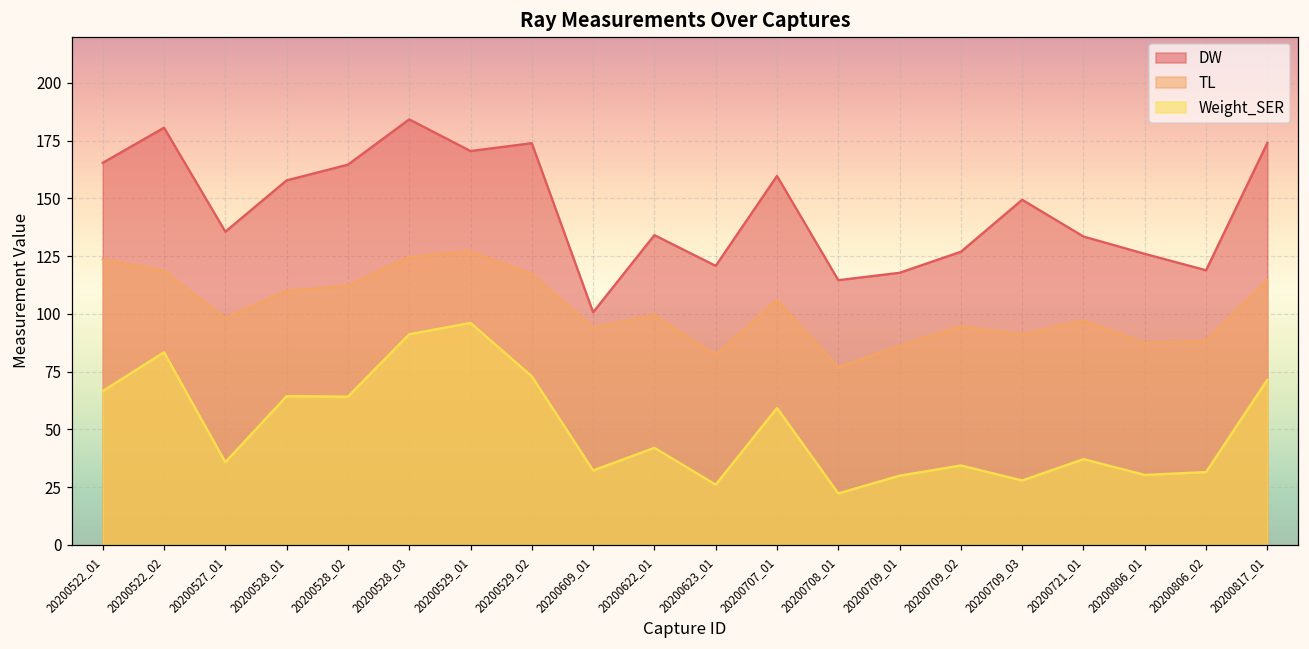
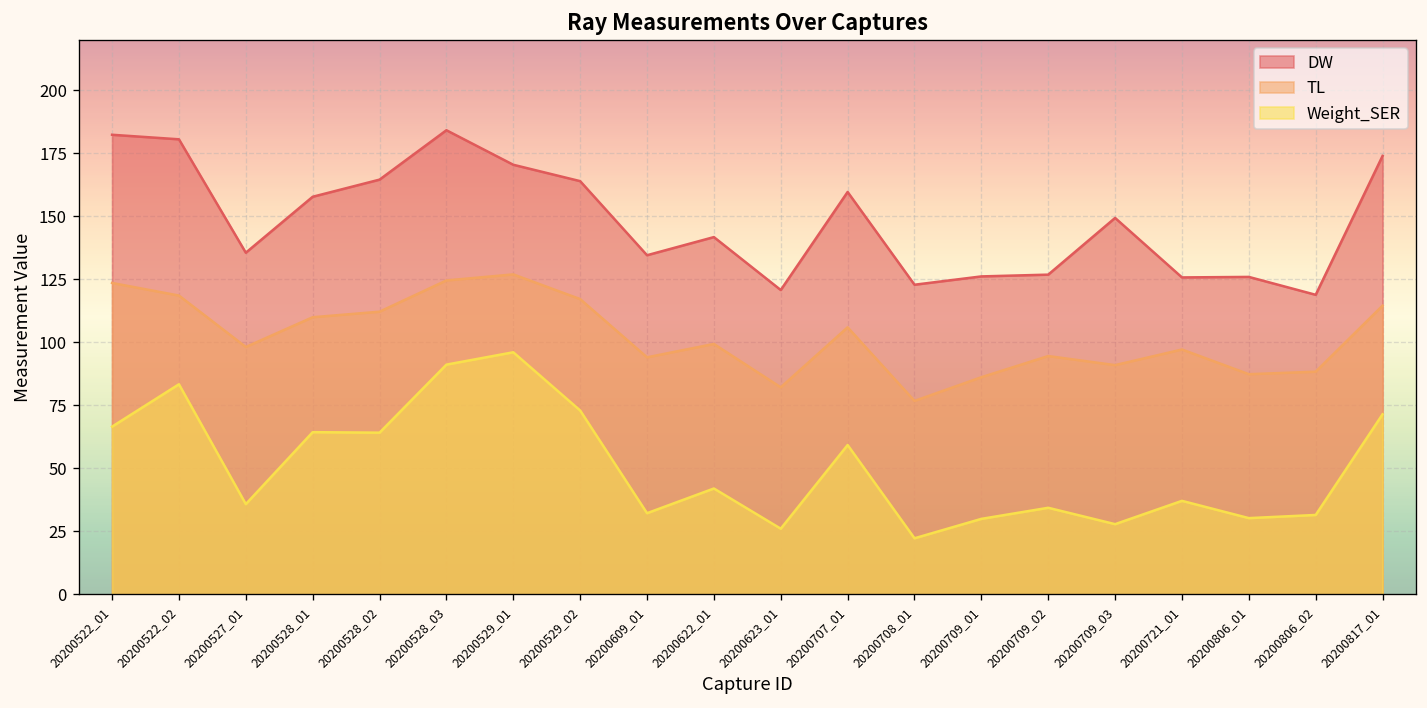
DW, 20200522_01: 165 -> 182
DW, 20200529_02: 174 -> 164
DW, 20200609_01: 101 -> 135
DW, 20200622_01: 134 -> 142
DW, 20200708_01: 115 -> 123
DW, 20200709_01: 118 -> 126
DW, 20200721_01: 134 -> 126
